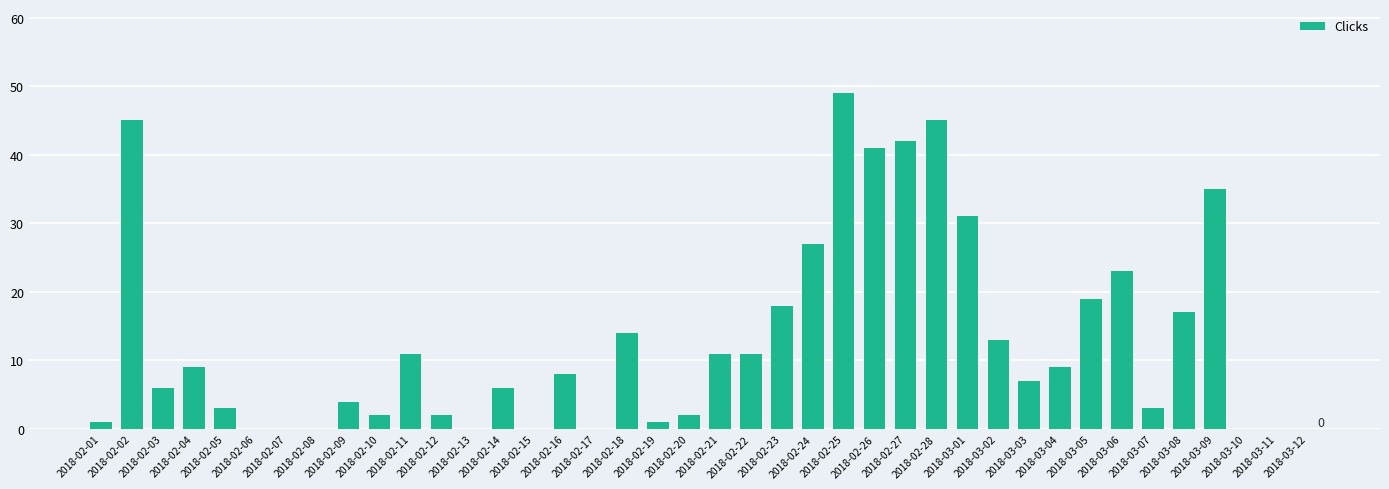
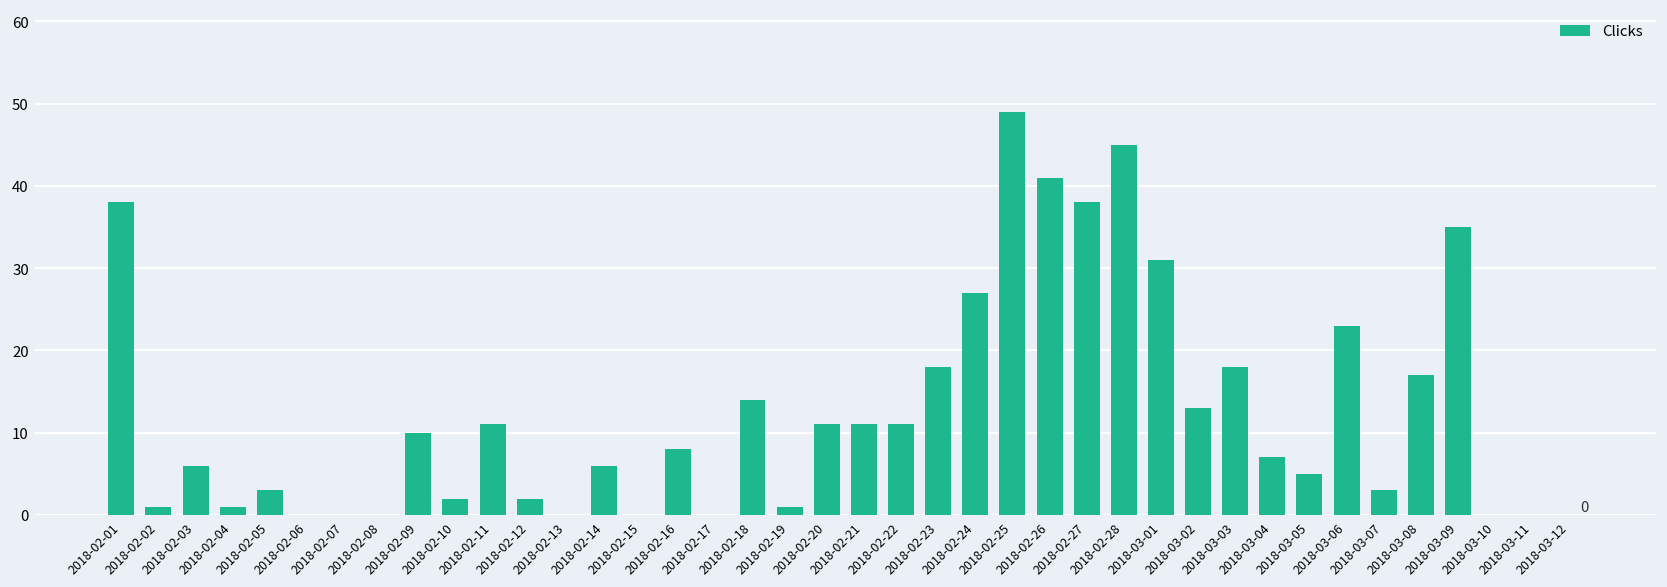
2018-02-01: 1 -> 38
2018-02-02: 45 -> 1
2018-02-04: 9 -> 1
2018-02-09: 4 -> 10
2018-02-20: 2 -> 11
2018-02-27: 42 -> 38
2018-03-03: 7 -> 18
2018-03-04: 9 -> 7
2018-03-05: 19 -> 5
